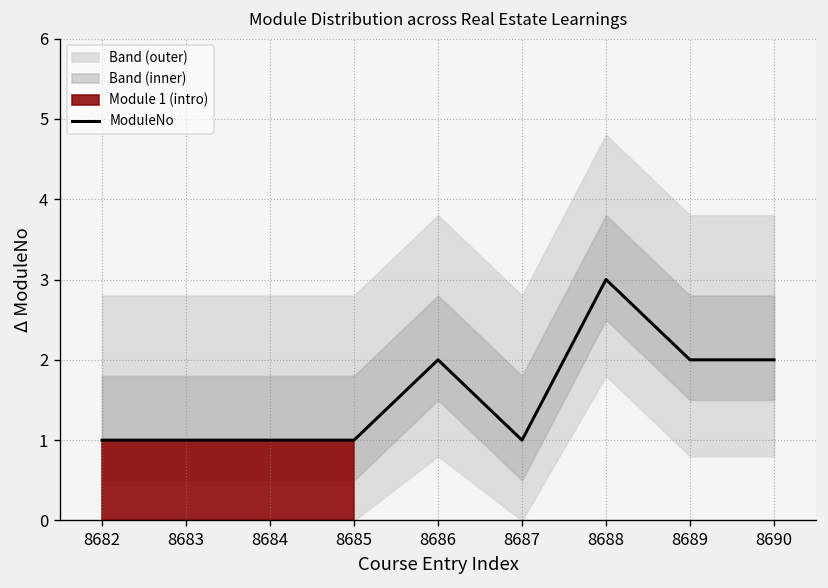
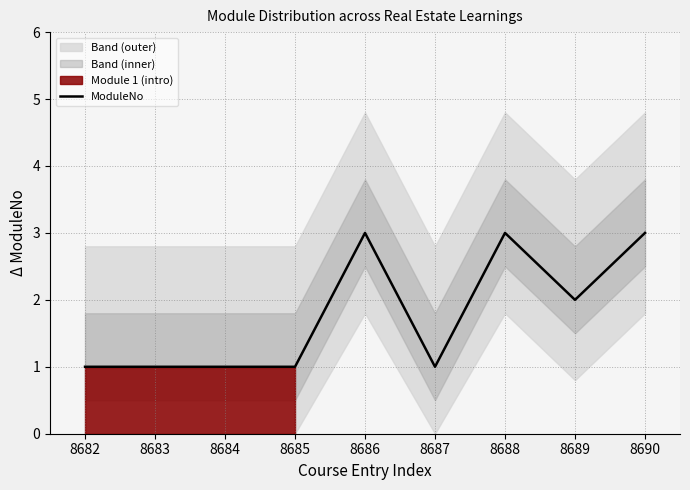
ModuleNo, 8686: 2 -> 3
ModuleNo, 8690: 2 -> 3
